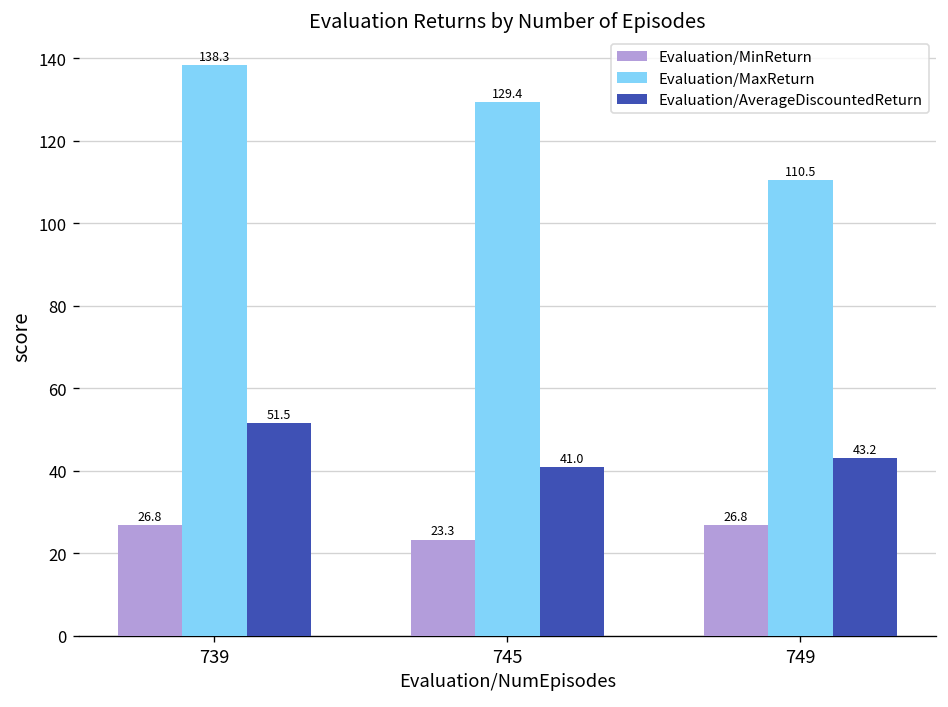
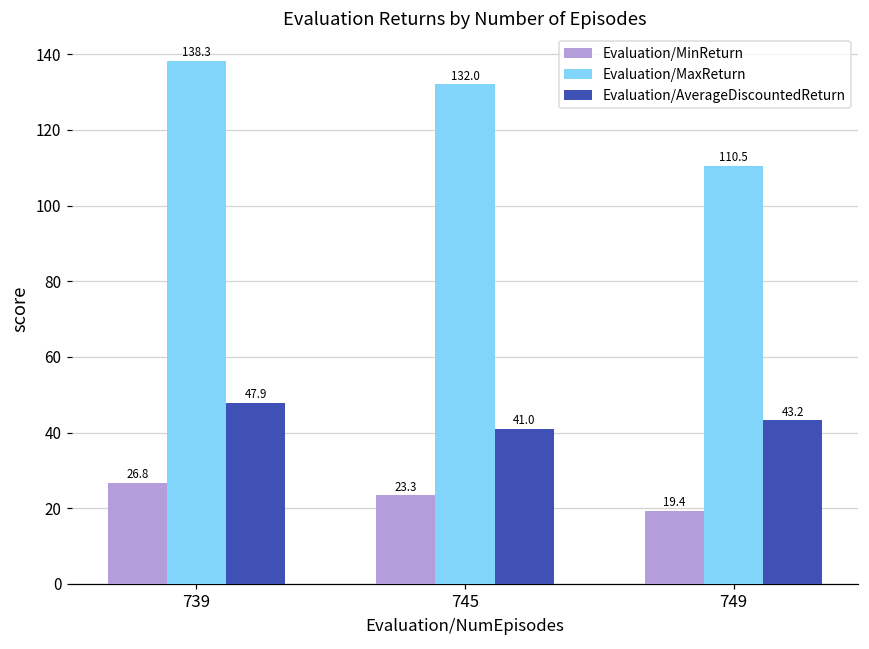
Evaluation/AverageDiscountedReturn, 739: 51.5 -> 47.9
Evaluation/MaxReturn, 745: 129.4 -> 132.0
Evaluation/MinReturn, 749: 26.8 -> 19.4
